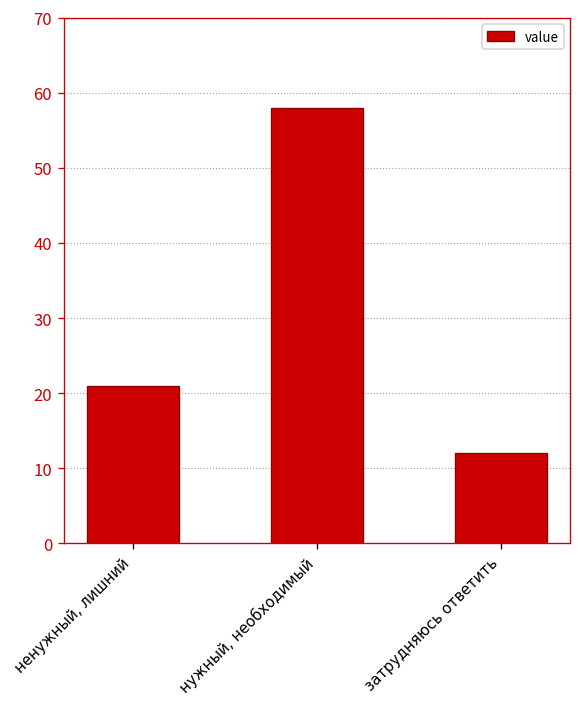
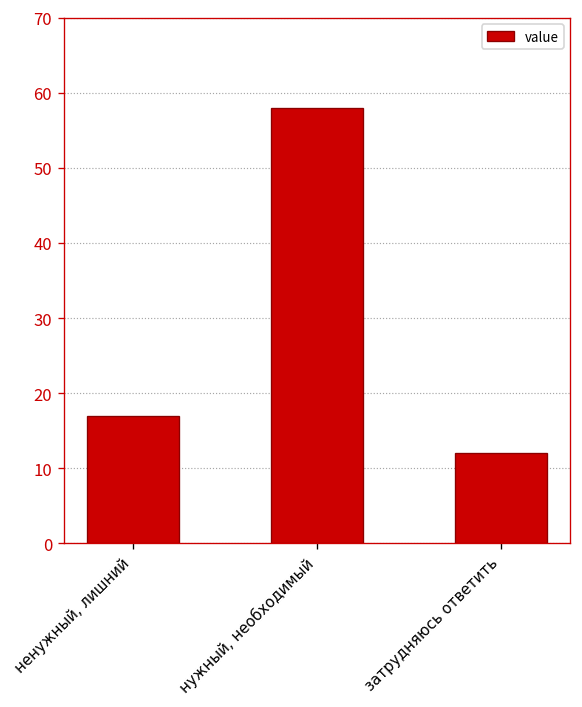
ненужный, лишний: 21 -> 17
